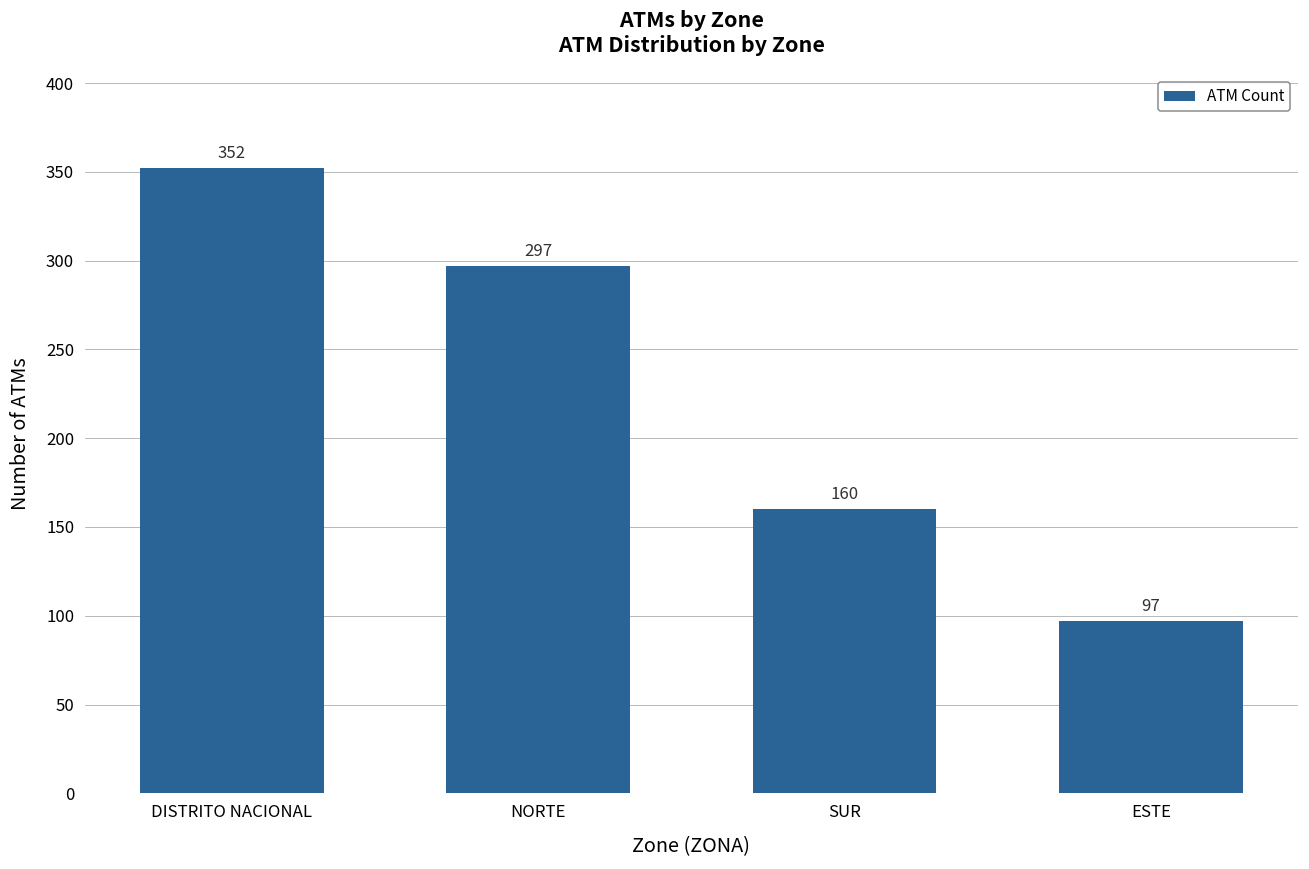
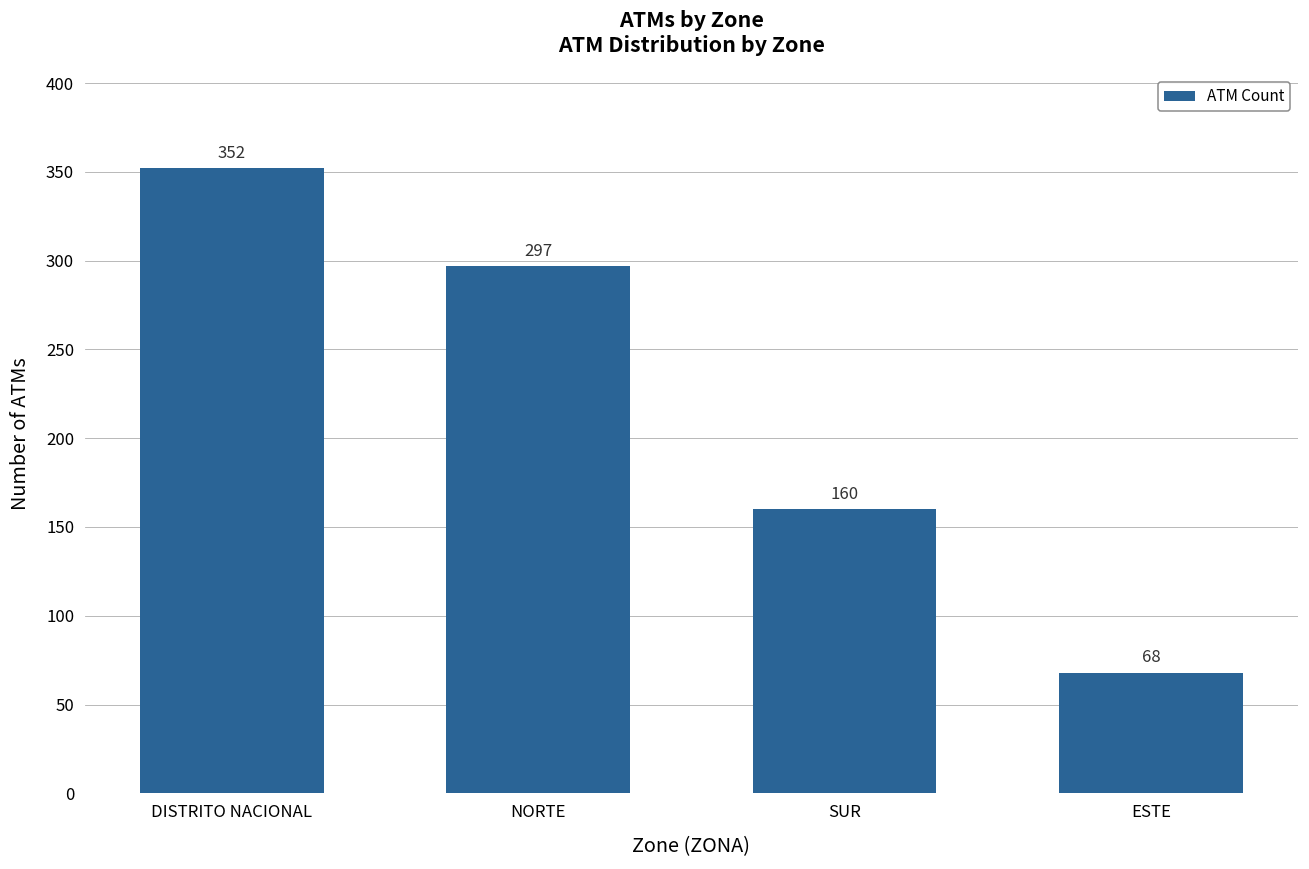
ESTE: 97 -> 68
